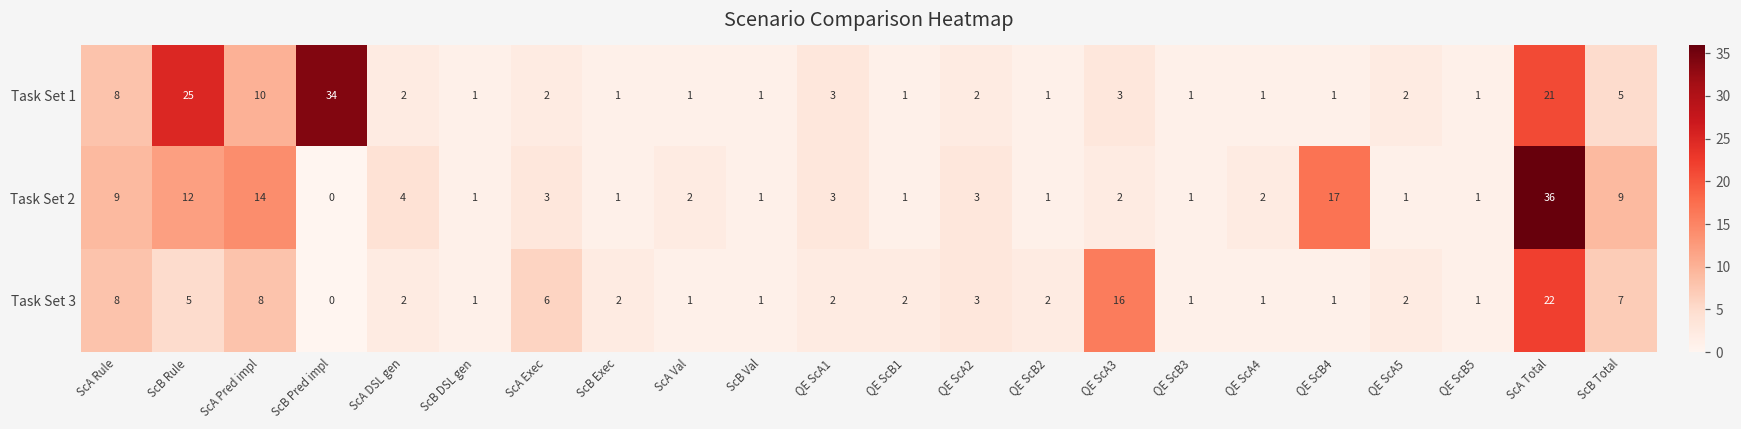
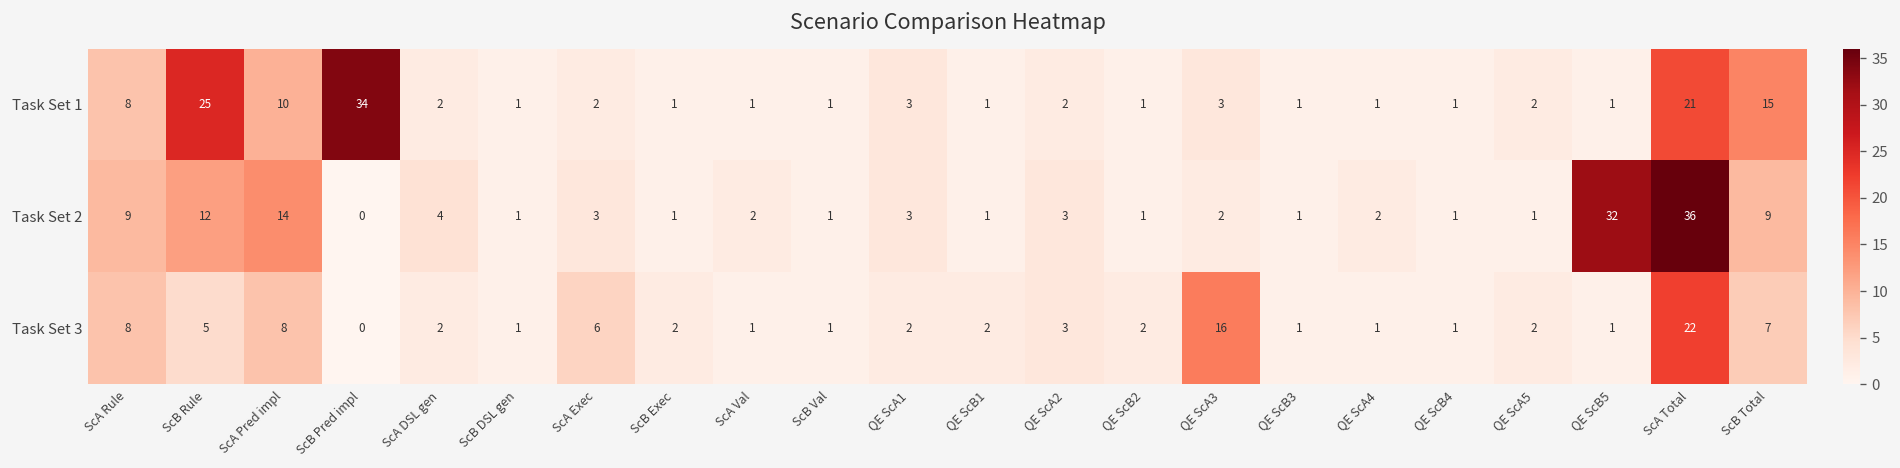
Task Set 1, ScB Total: 5 -> 15
Task Set 2, QE ScB4: 17 -> 1
Task Set 2, QE ScB5: 1 -> 32
